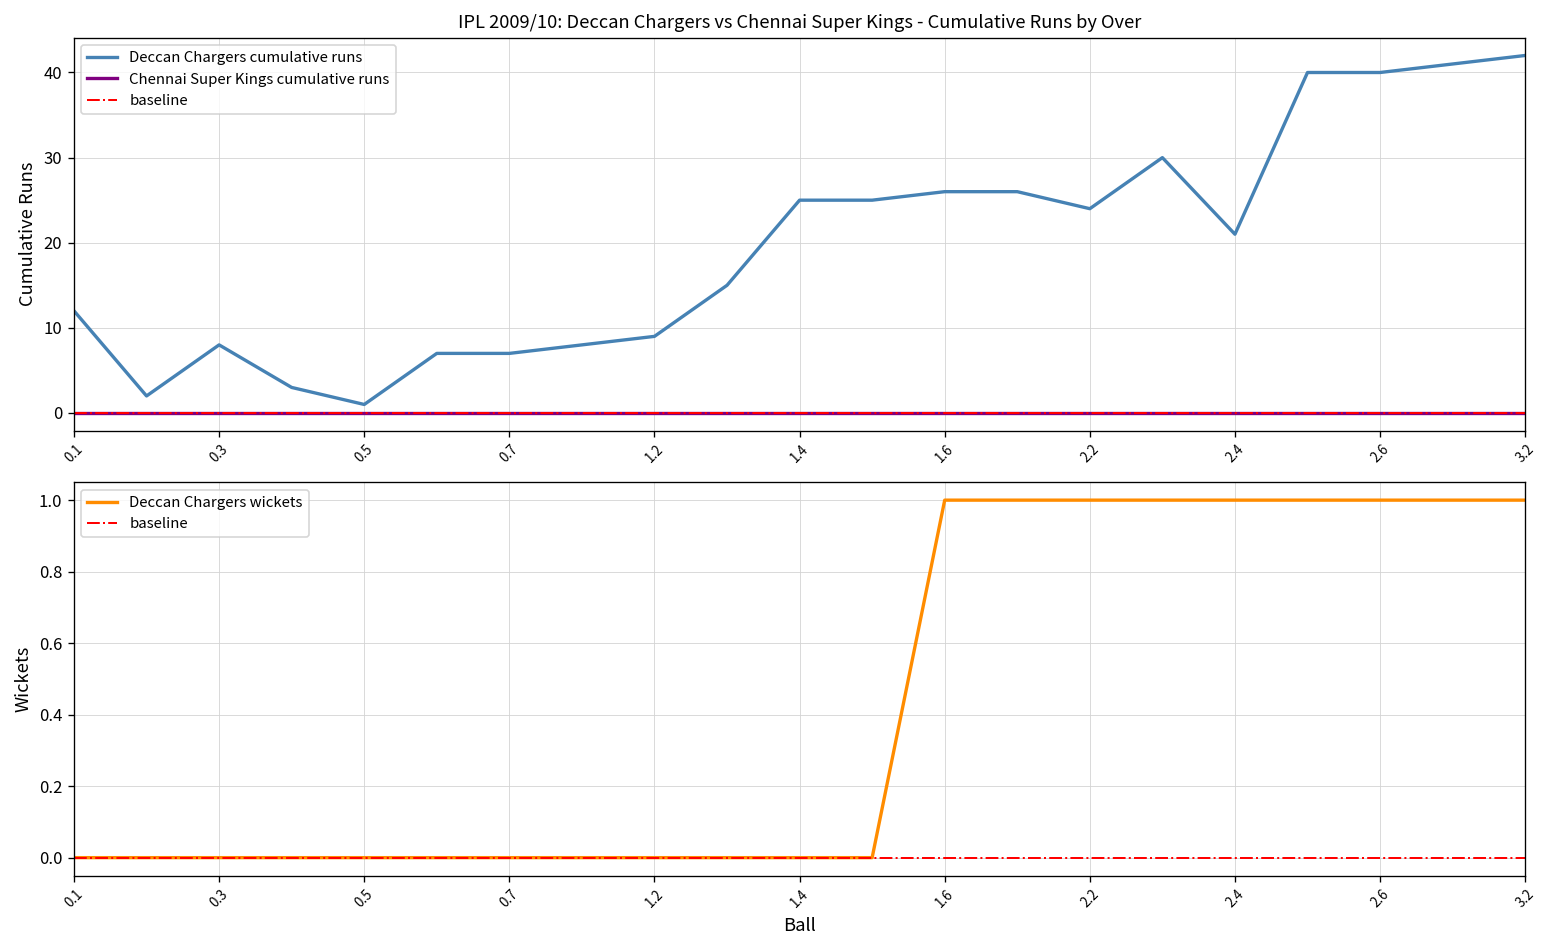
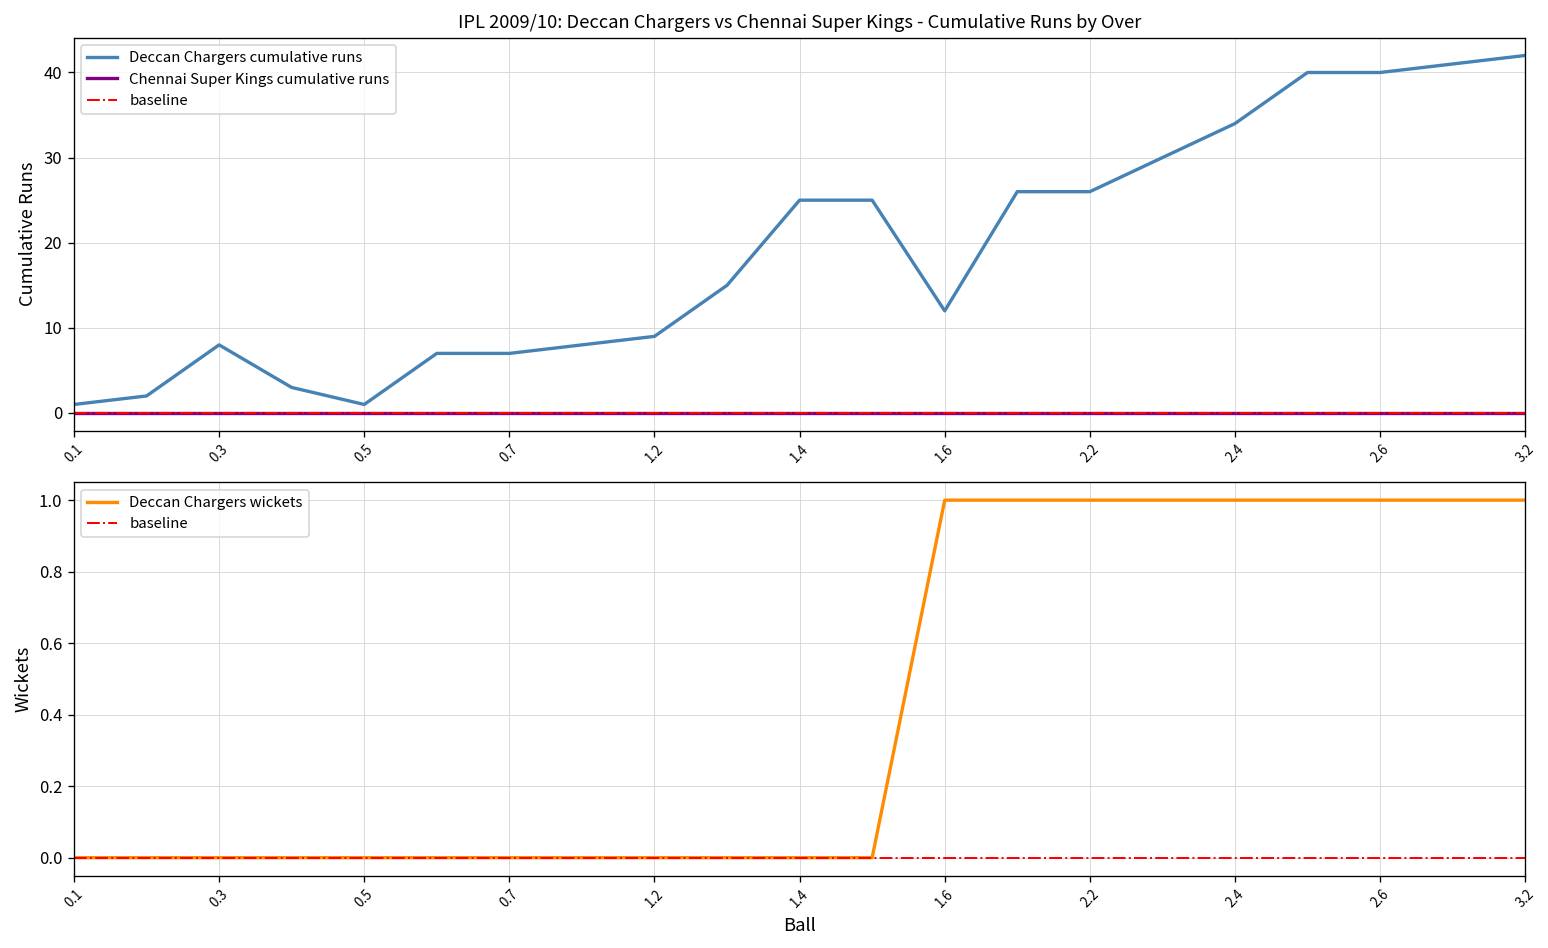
IPL 2009/10: Deccan Chargers vs Chennai Super Kings - Cumulative Runs by Over, Deccan Chargers cumulative runs, 0.1: 12 -> 1
IPL 2009/10: Deccan Chargers vs Chennai Super Kings - Cumulative Runs by Over, Deccan Chargers cumulative runs, 1.6: 26 -> 12
IPL 2009/10: Deccan Chargers vs Chennai Super Kings - Cumulative Runs by Over, Deccan Chargers cumulative runs, 2.2: 24 -> 26
IPL 2009/10: Deccan Chargers vs Chennai Super Kings - Cumulative Runs by Over, Deccan Chargers cumulative runs, 2.4: 21 -> 34
